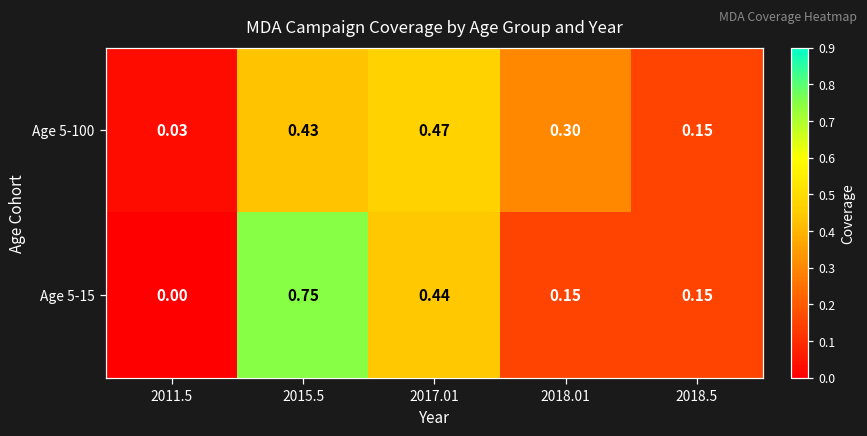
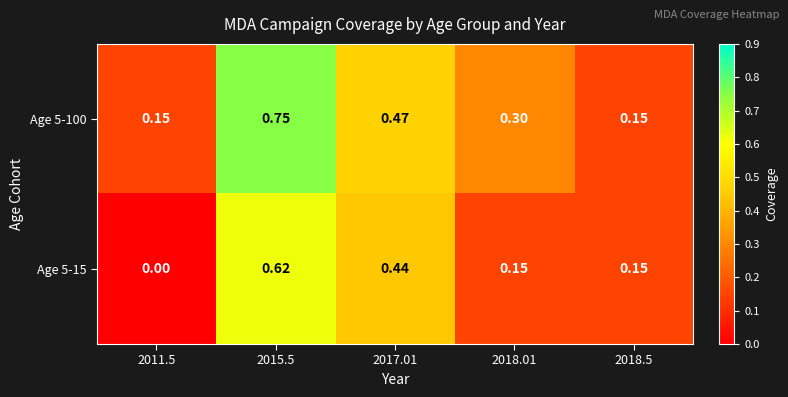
Age 5-100, 2011.5: 0.03 -> 0.15
Age 5-100, 2015.5: 0.43 -> 0.75
Age 5-15, 2015.5: 0.75 -> 0.62
